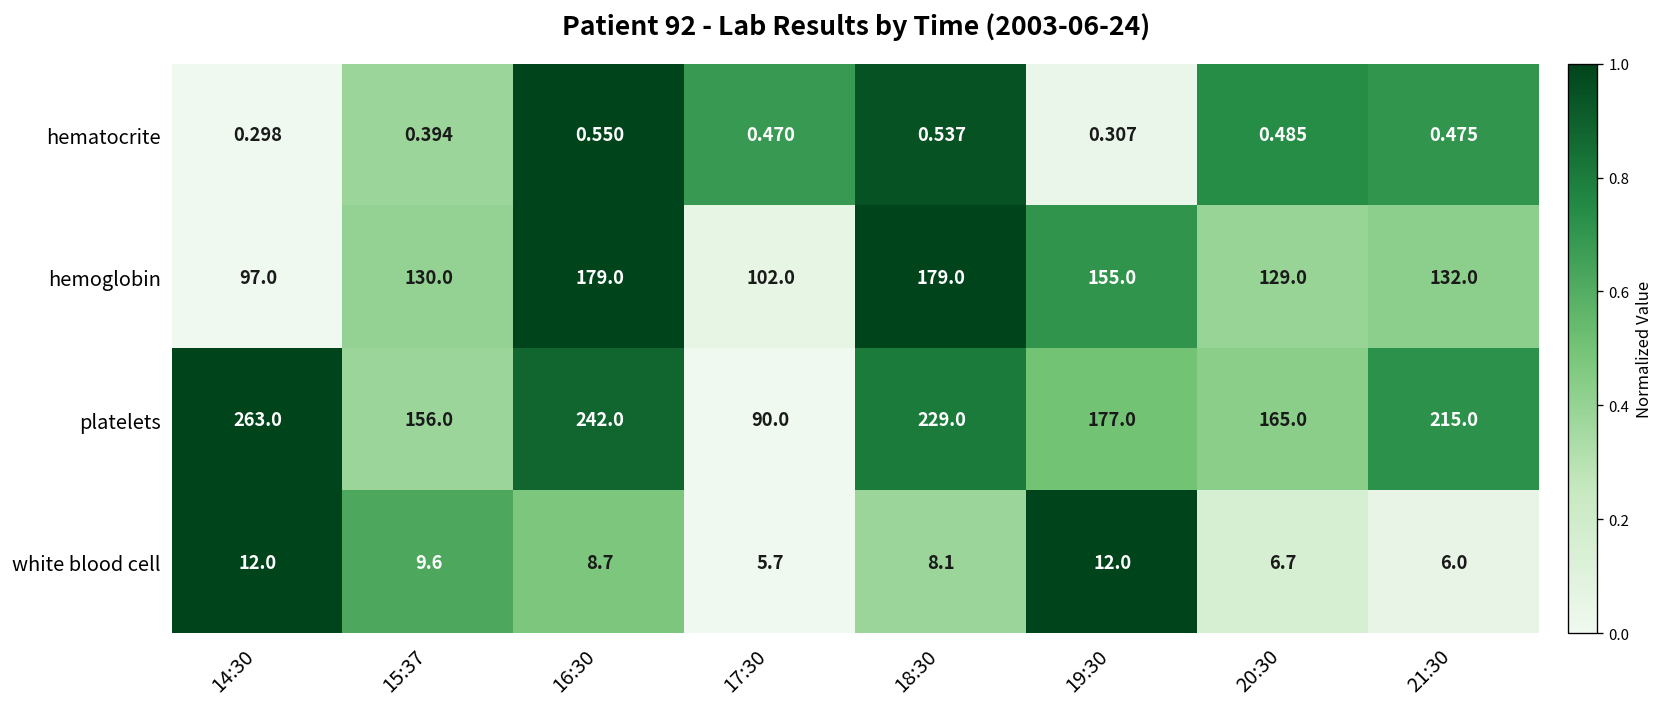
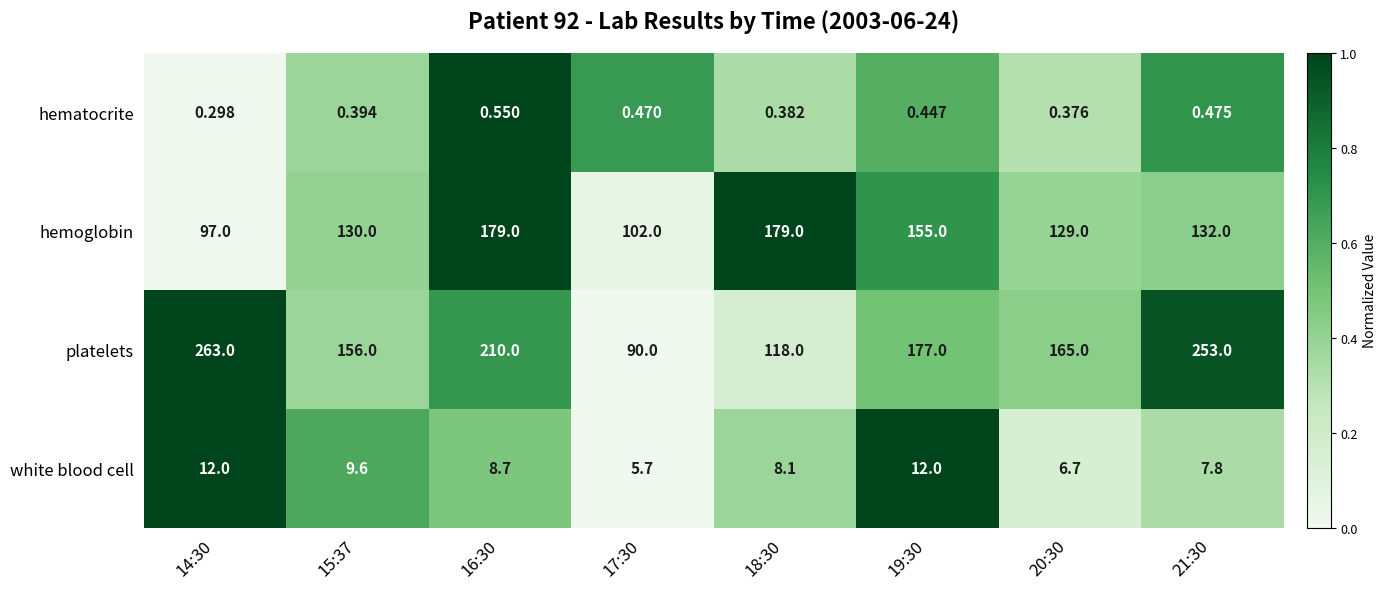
hematocrite, 18:30: 0.537 -> 0.382
hematocrite, 19:30: 0.307 -> 0.447
hematocrite, 20:30: 0.485 -> 0.376
platelets, 16:30: 242.0 -> 210.0
platelets, 18:30: 229.0 -> 118.0
platelets, 21:30: 215.0 -> 253.0
white blood cell, 21:30: 6.0 -> 7.8
